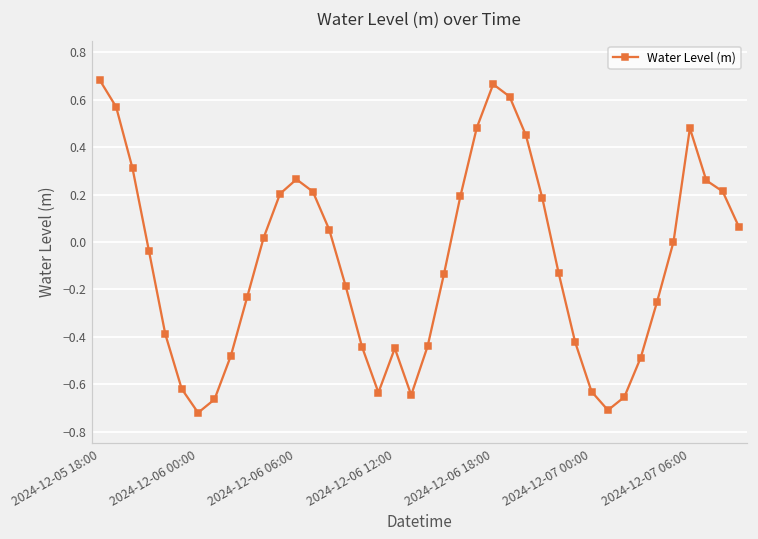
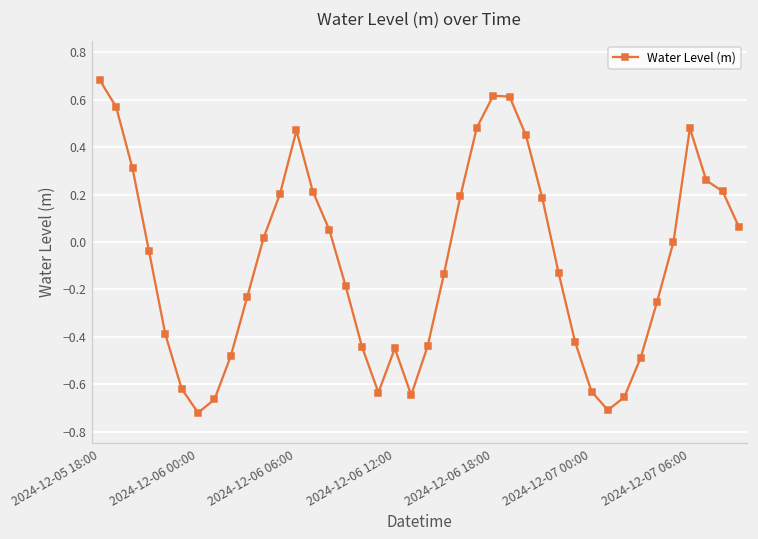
2024-12-06 06:00: 0.26 -> 0.47
2024-12-06 18:00: 0.67 -> 0.62
